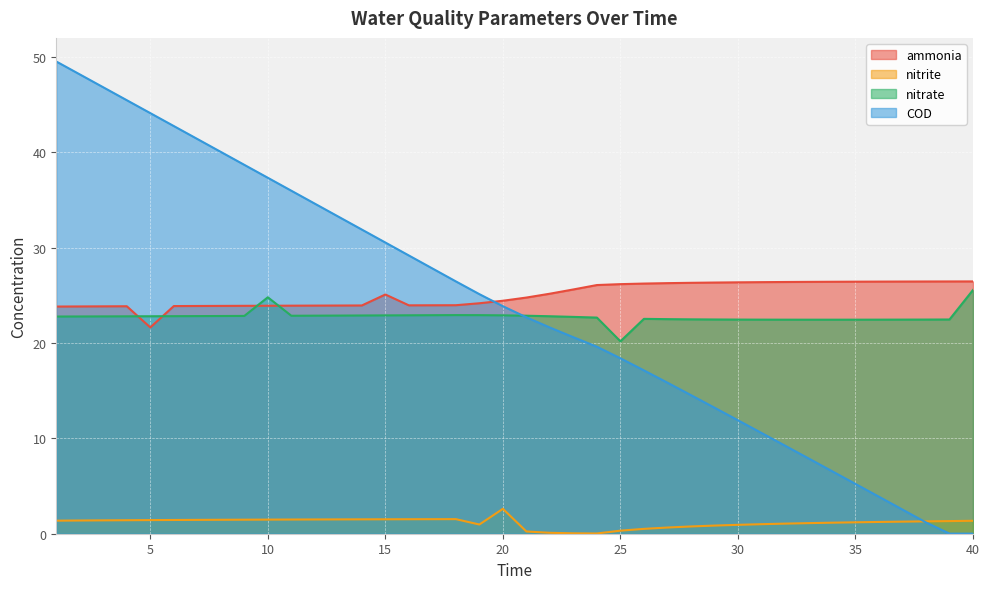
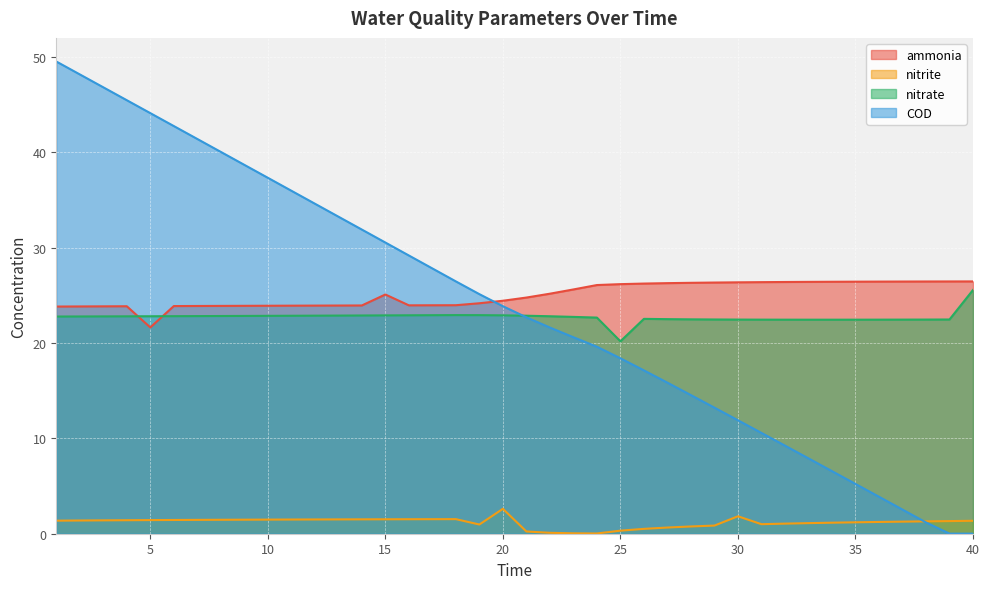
nitrate, 10: 25 -> 23
nitrite, 30: 1 -> 2
